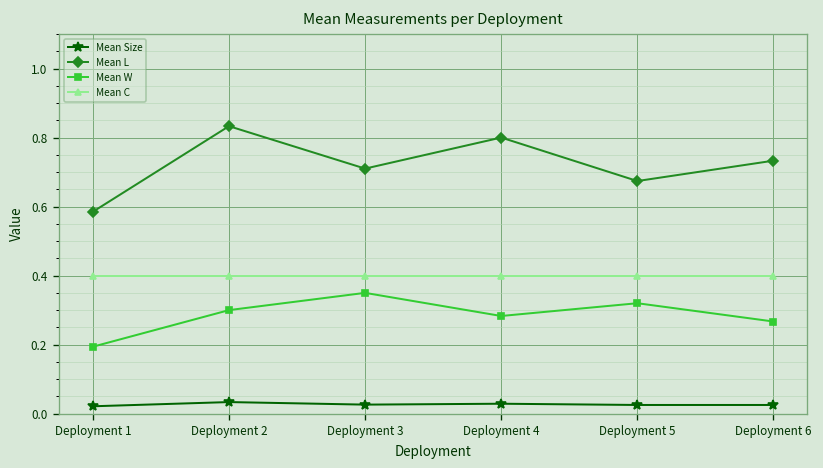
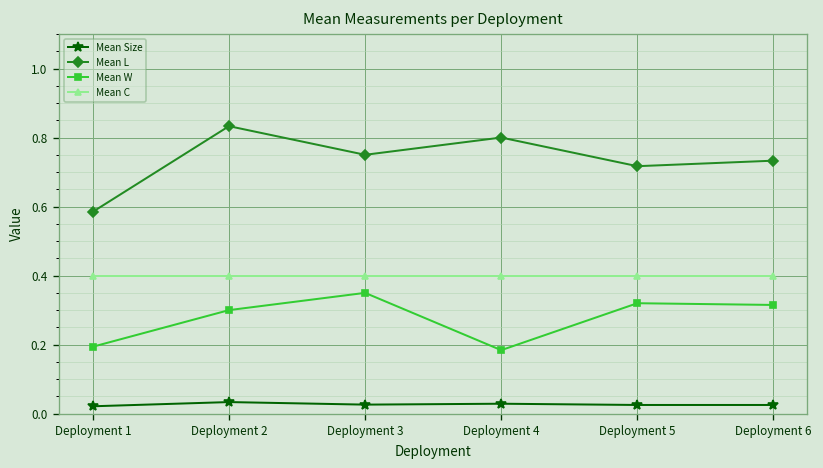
Mean L, Deployment 3: 0.71 -> 0.75
Mean W, Deployment 4: 0.28 -> 0.18
Mean L, Deployment 5: 0.67 -> 0.72
Mean W, Deployment 6: 0.27 -> 0.32
